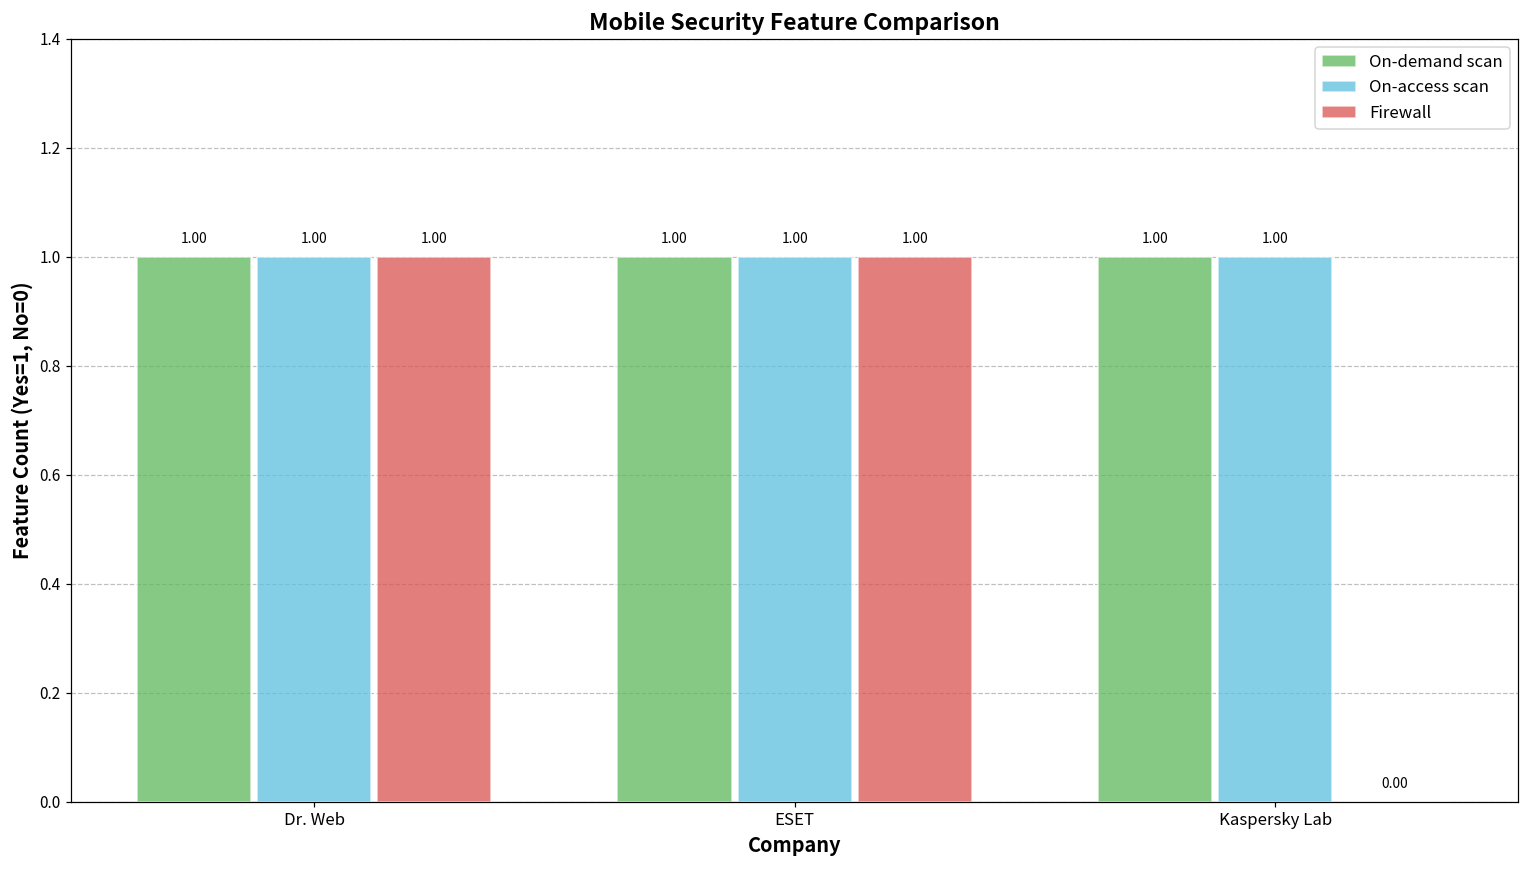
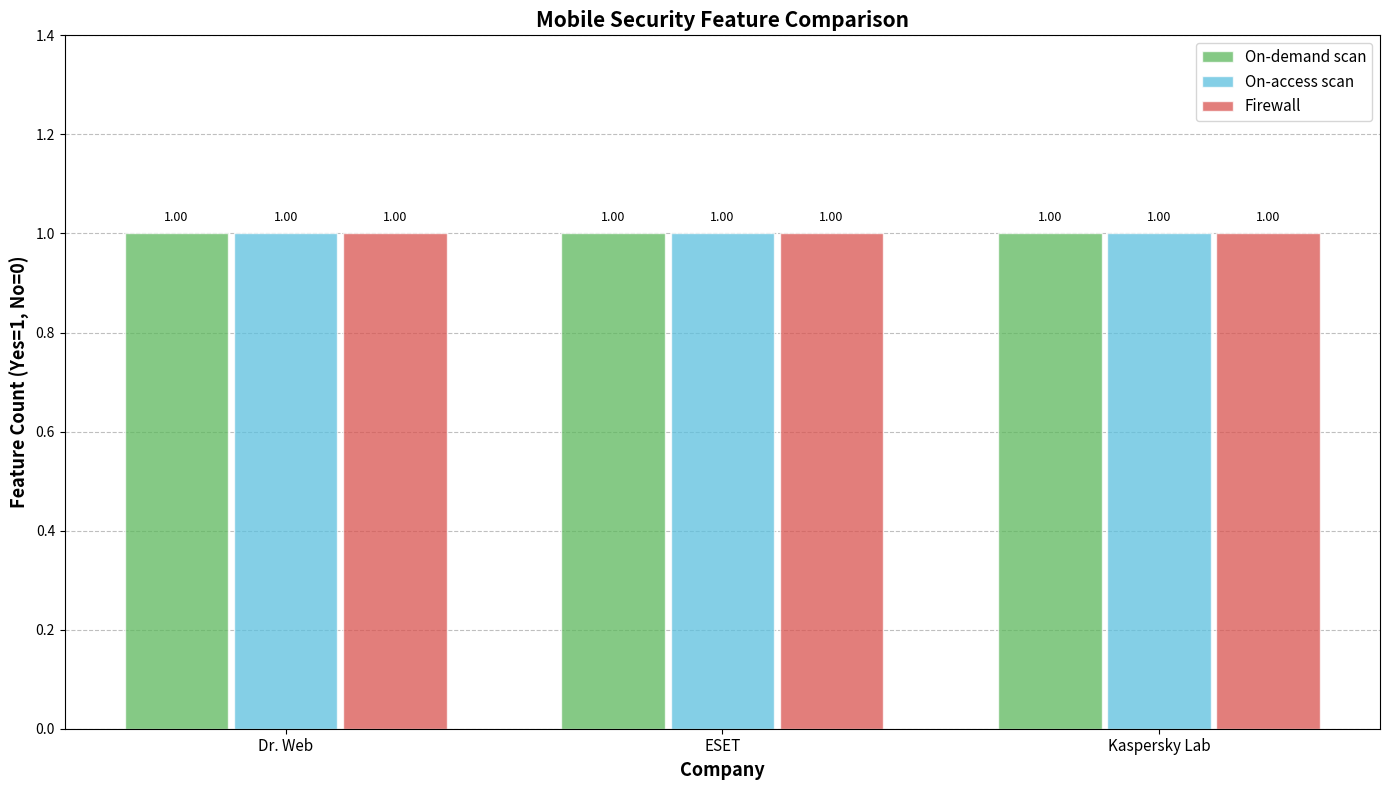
Firewall, Kaspersky Lab: 0.00 -> 1.00
